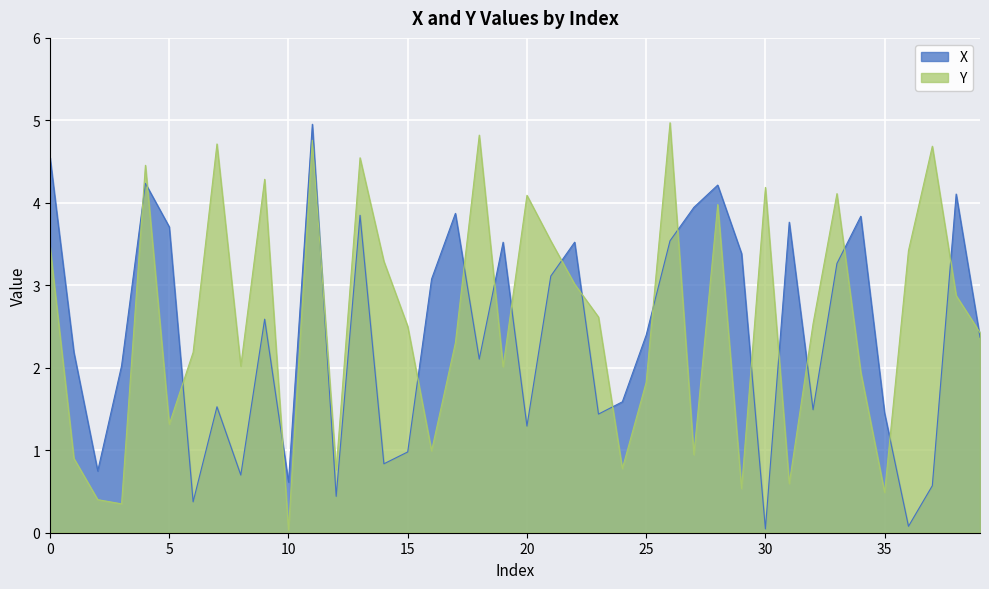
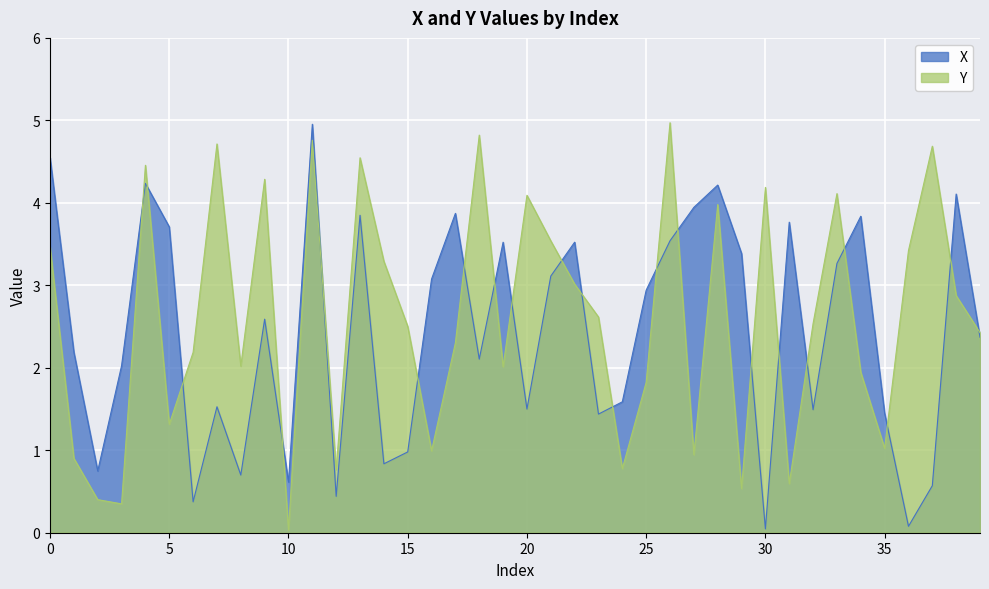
X, 20: 1.3 -> 1.5
X, 25: 2.4 -> 2.9
Y, 35: 0.5 -> 1.0
